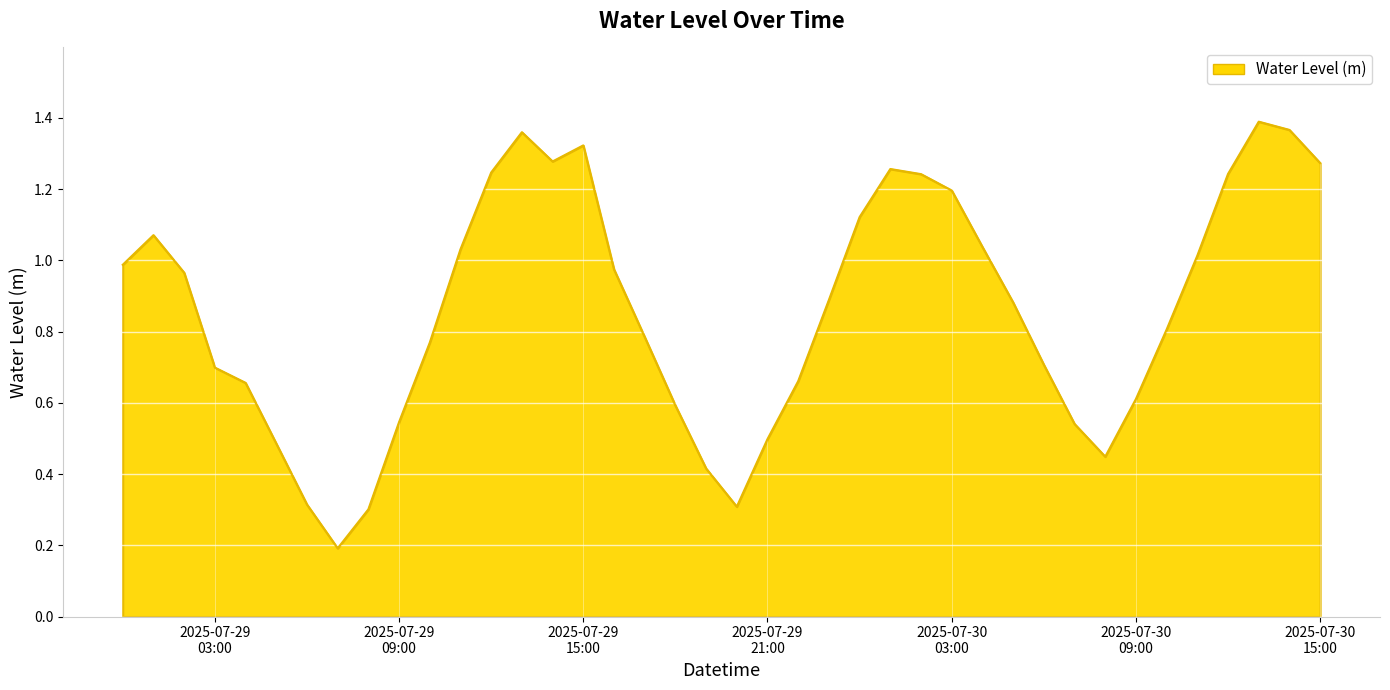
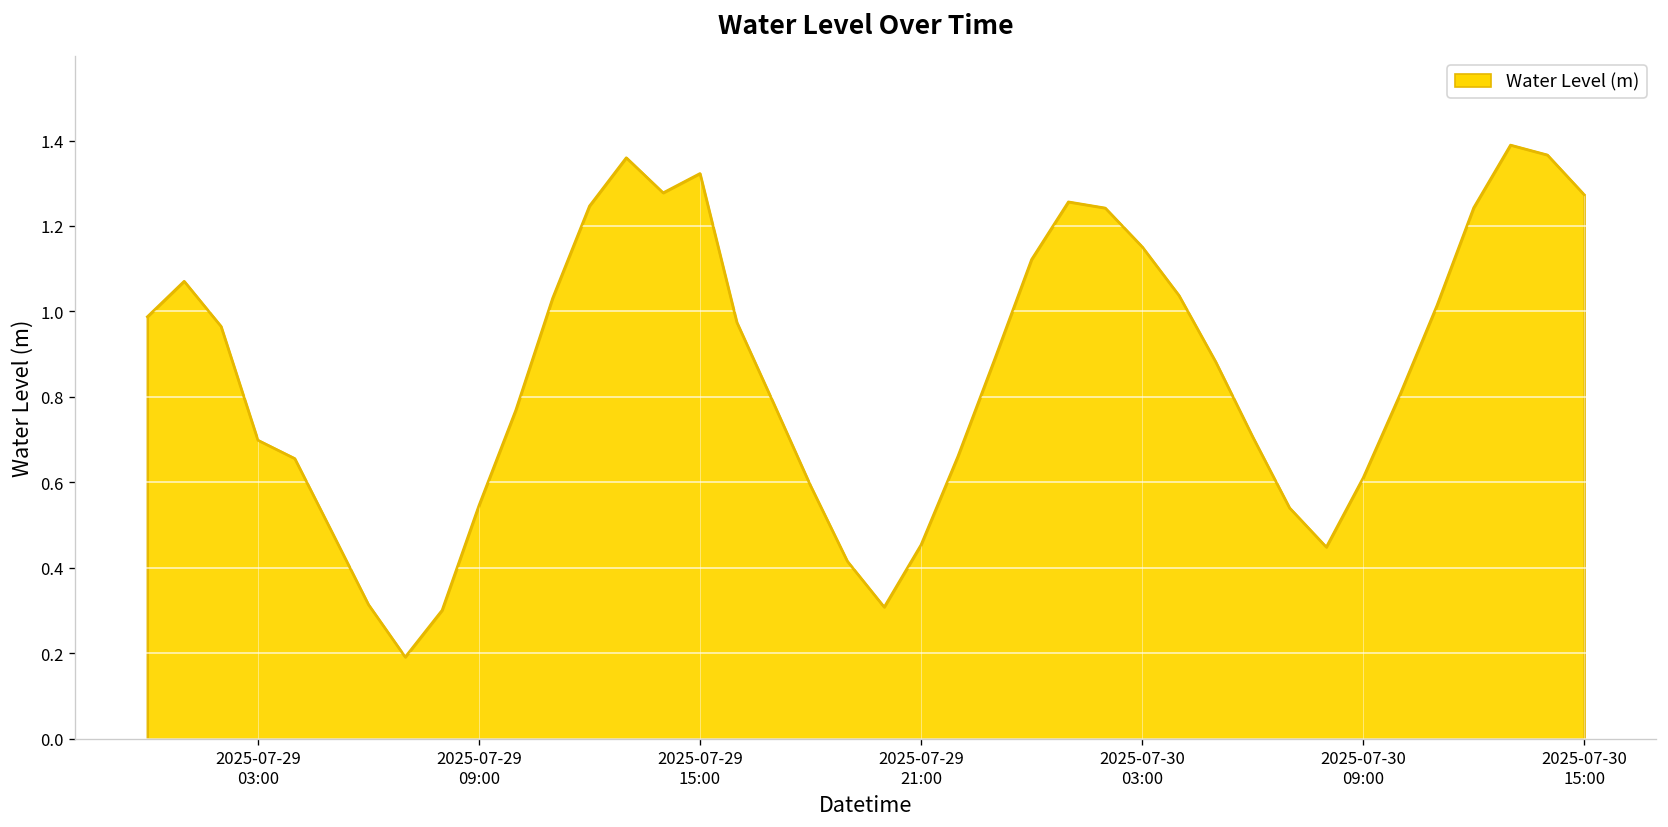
2025-07-29 21:00: 0.50 -> 0.45
2025-07-30 03:00: 1.20 -> 1.15
